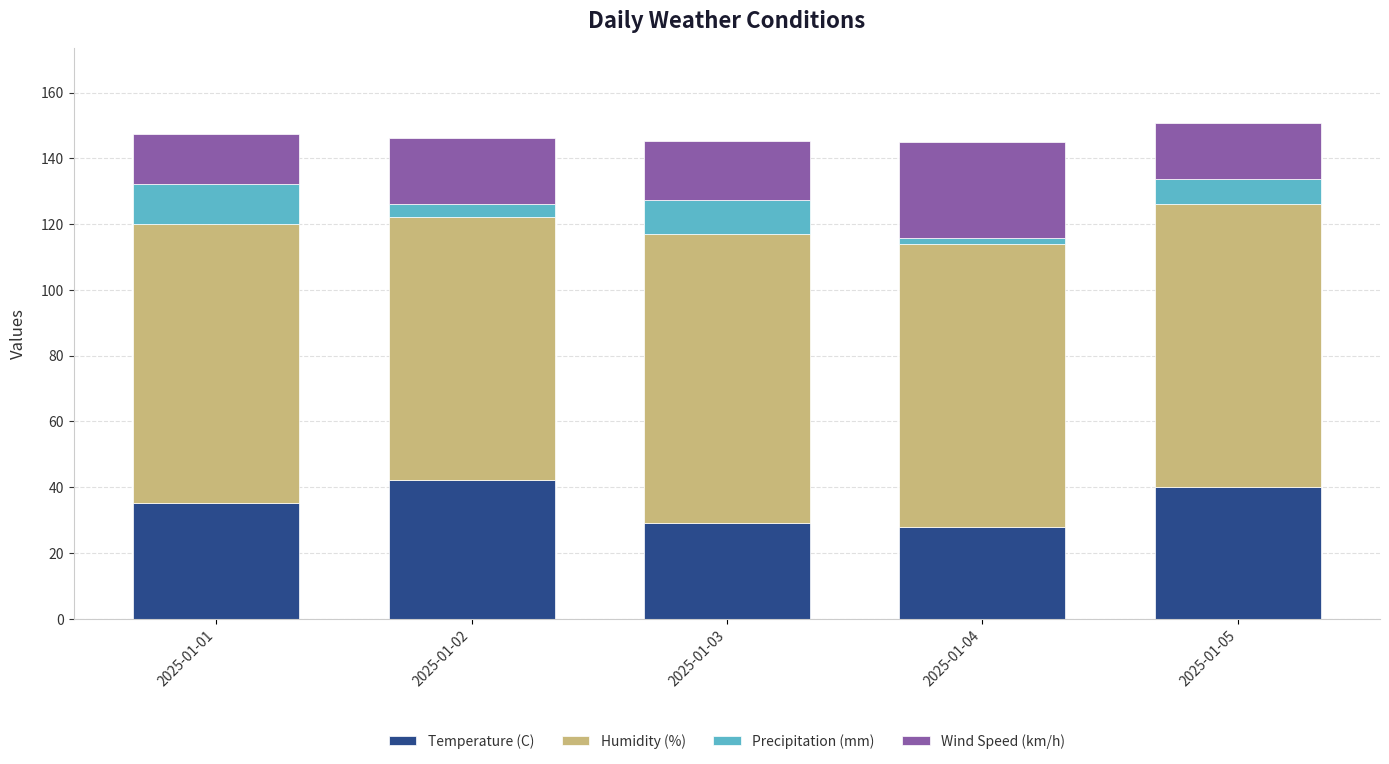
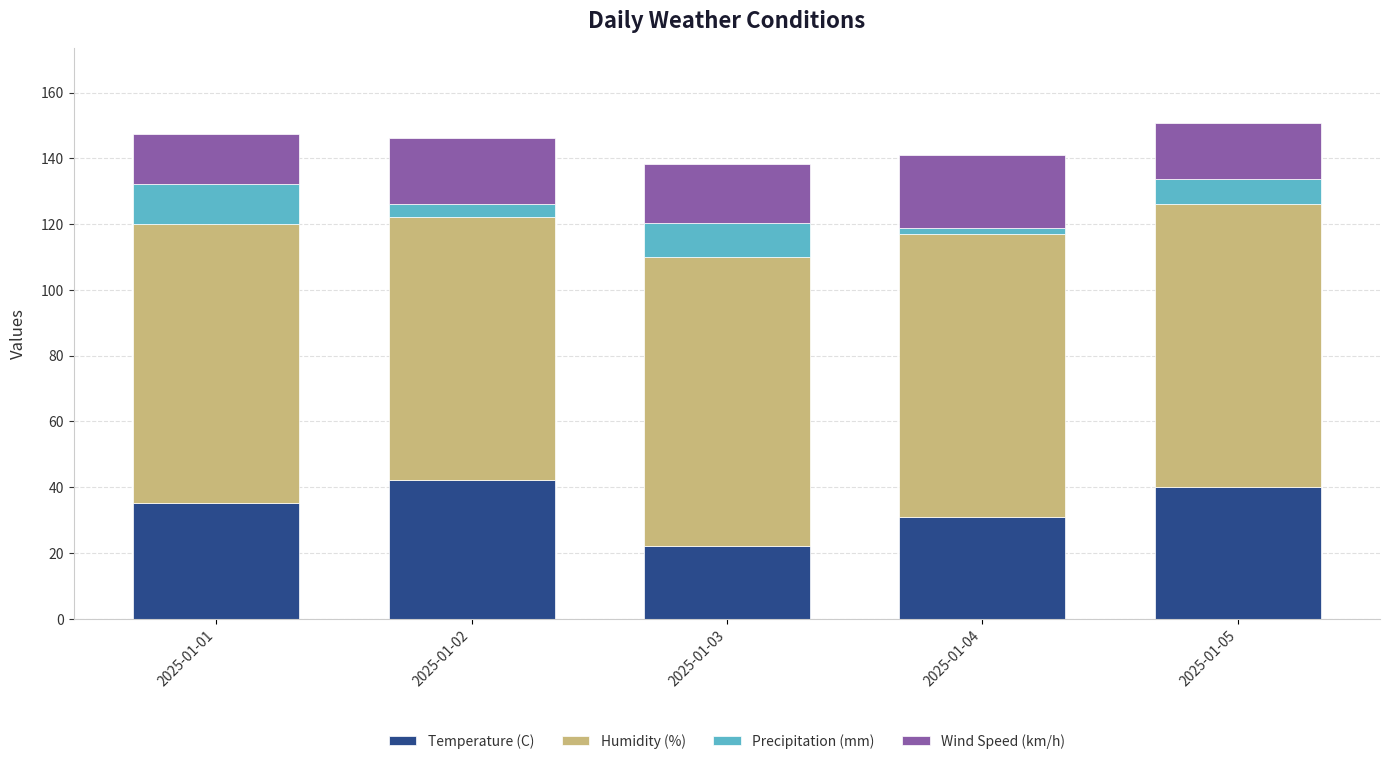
Temperature (C), 2025-01-03: 29 -> 22
Temperature (C), 2025-01-04: 28 -> 31
Wind Speed (km/h), 2025-01-04: 29 -> 22
